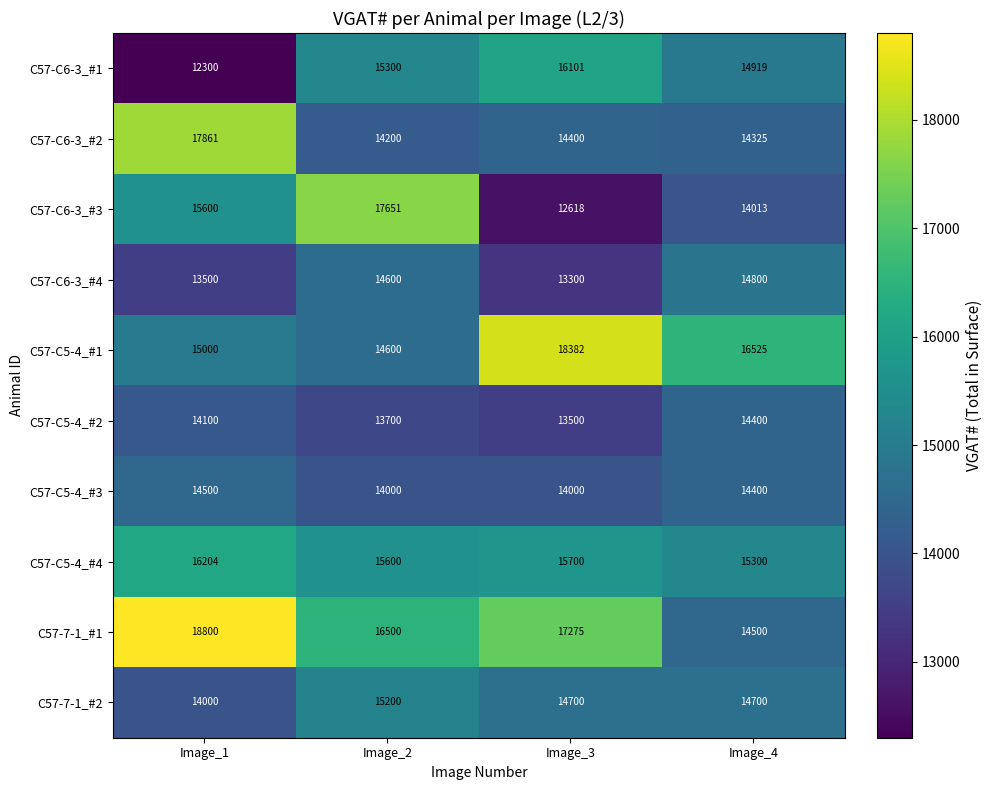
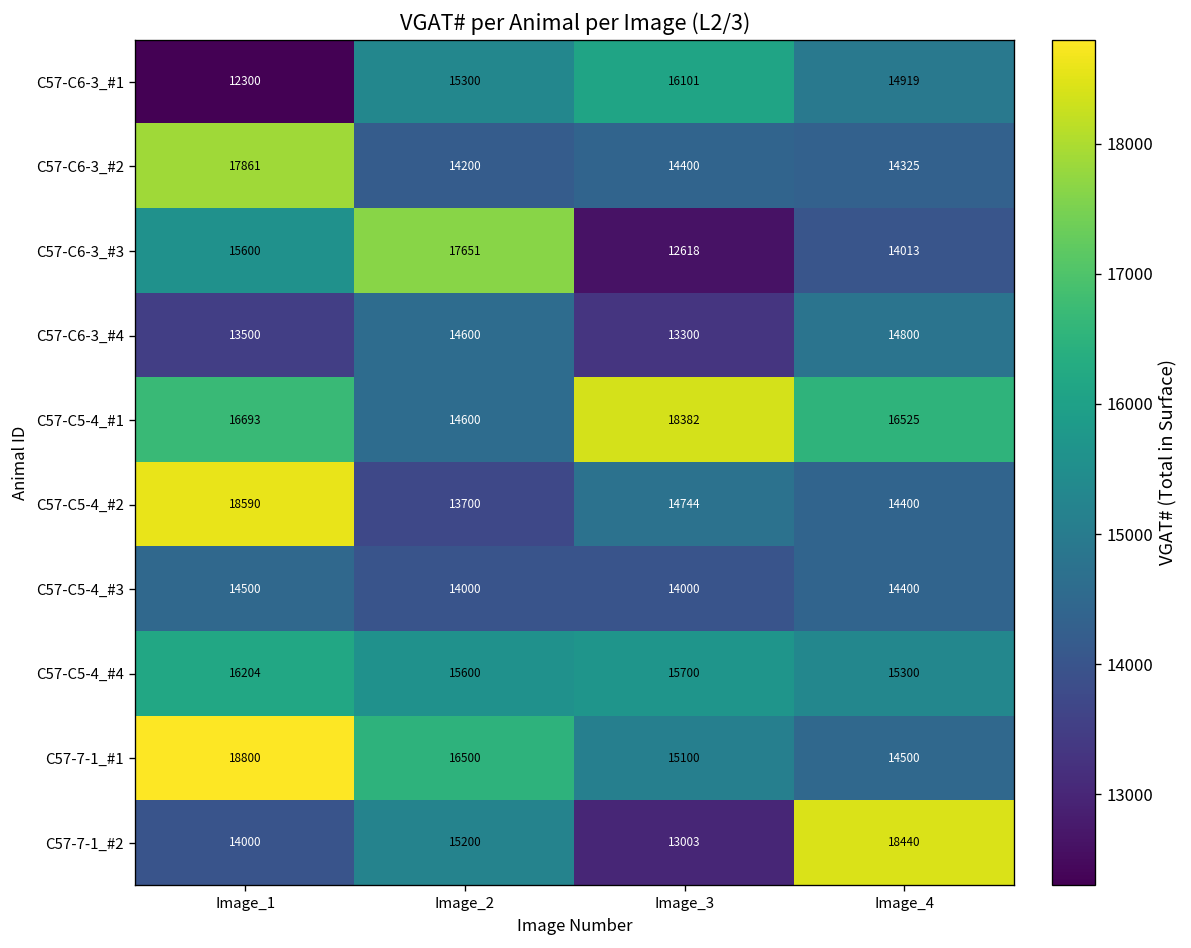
C57-C5-4_#1, Image_1: 15000 -> 16693
C57-C5-4_#2, Image_1: 14100 -> 18590
C57-C5-4_#2, Image_3: 13500 -> 14744
C57-7-1_#1, Image_3: 17275 -> 15100
C57-7-1_#2, Image_3: 14700 -> 13003
C57-7-1_#2, Image_4: 14700 -> 18440
